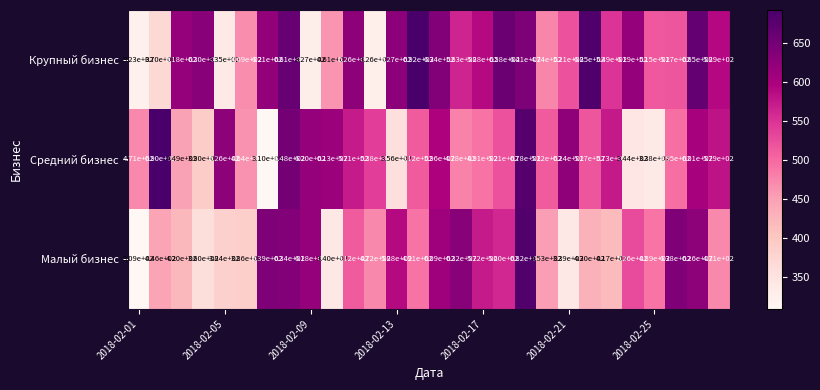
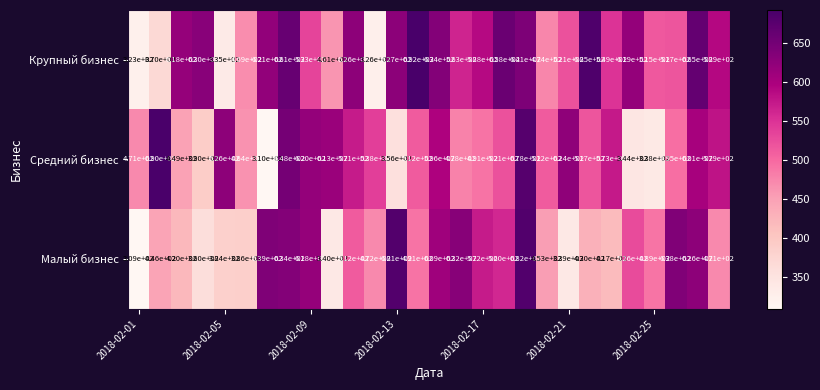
Крупный бизнес, 2018-02-09: 3.27e+02 -> 5.33e+02
Малый бизнес, 2018-02-13: 5.88e+02 -> 6.81e+02
